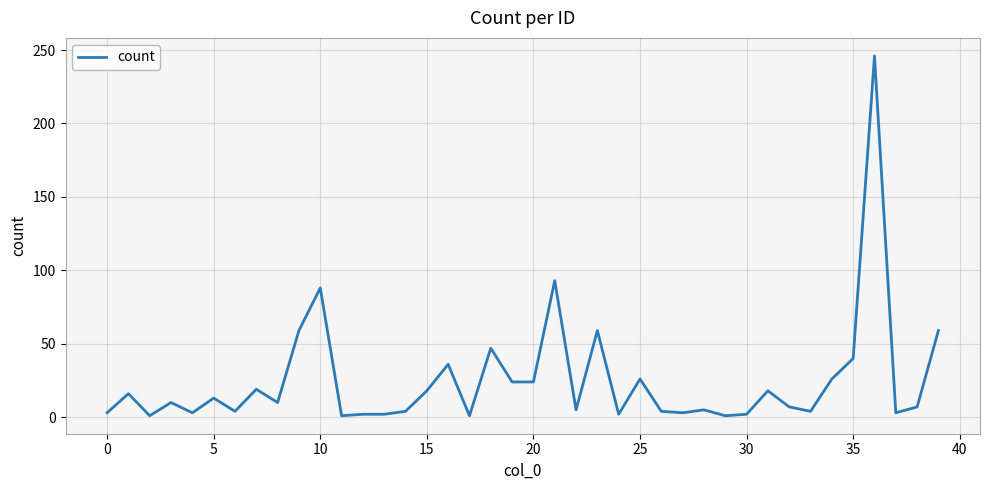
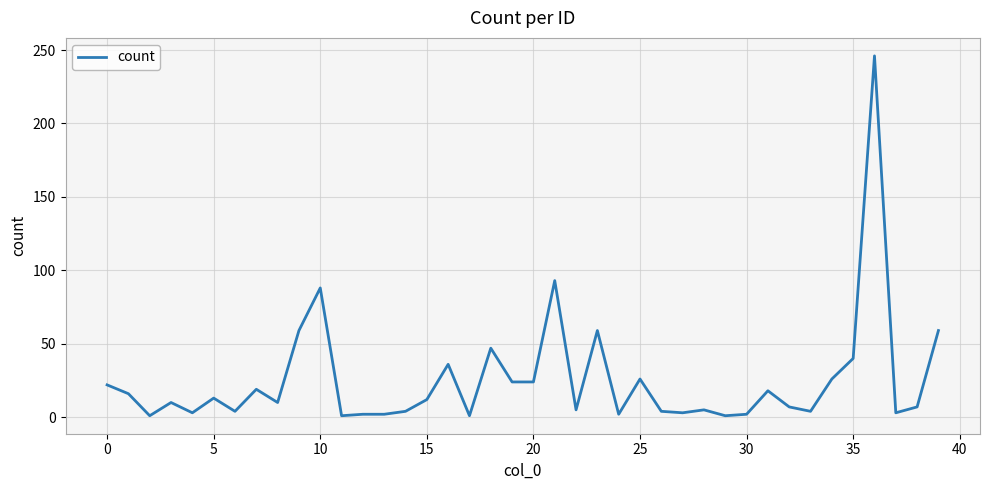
0: 3 -> 22
15: 18 -> 12
